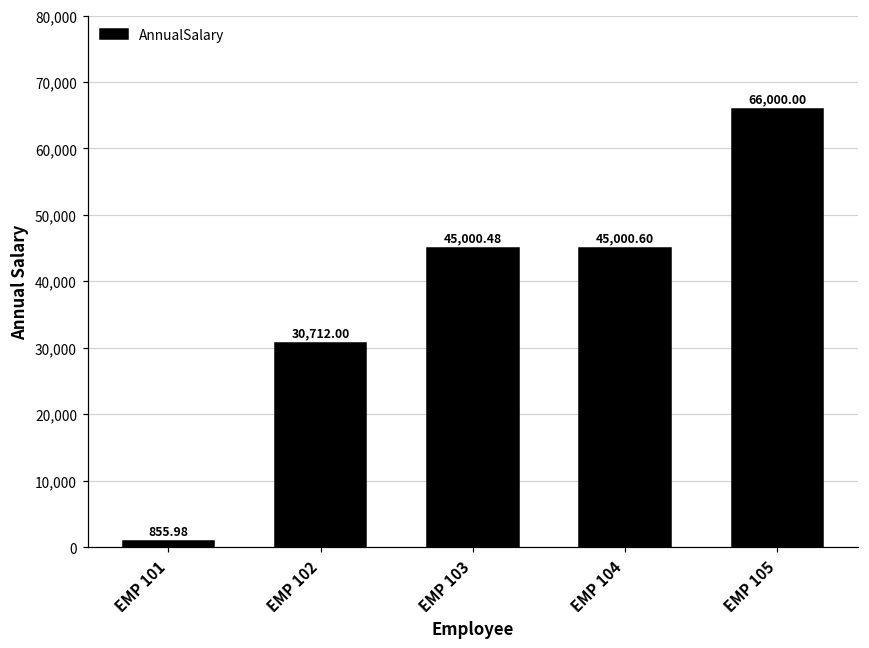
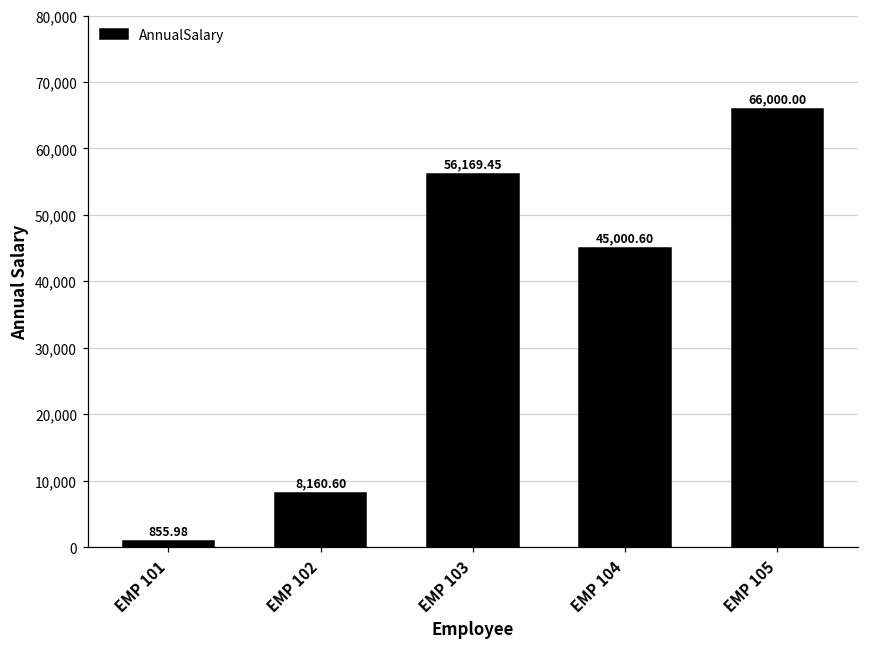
EMP 102: 30,712.00 -> 8,160.60
EMP 103: 45,000.48 -> 56,169.45
